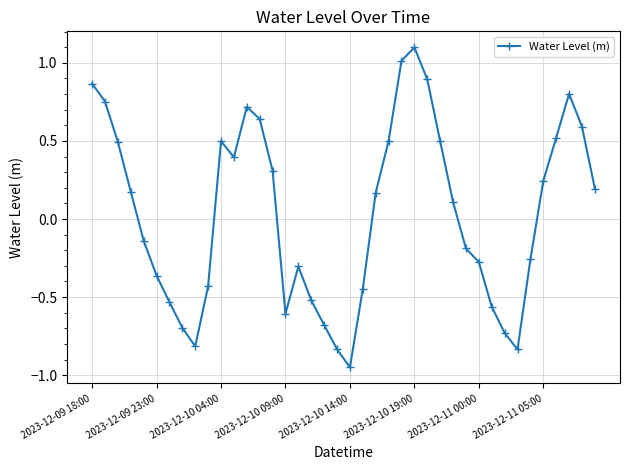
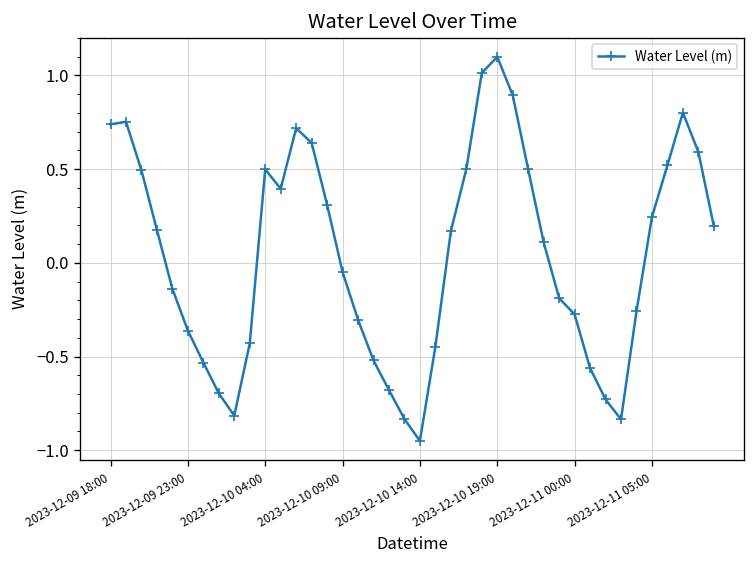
2023-12-09 18:00: 0.87 -> 0.74
2023-12-10 09:00: -0.61 -> -0.05
